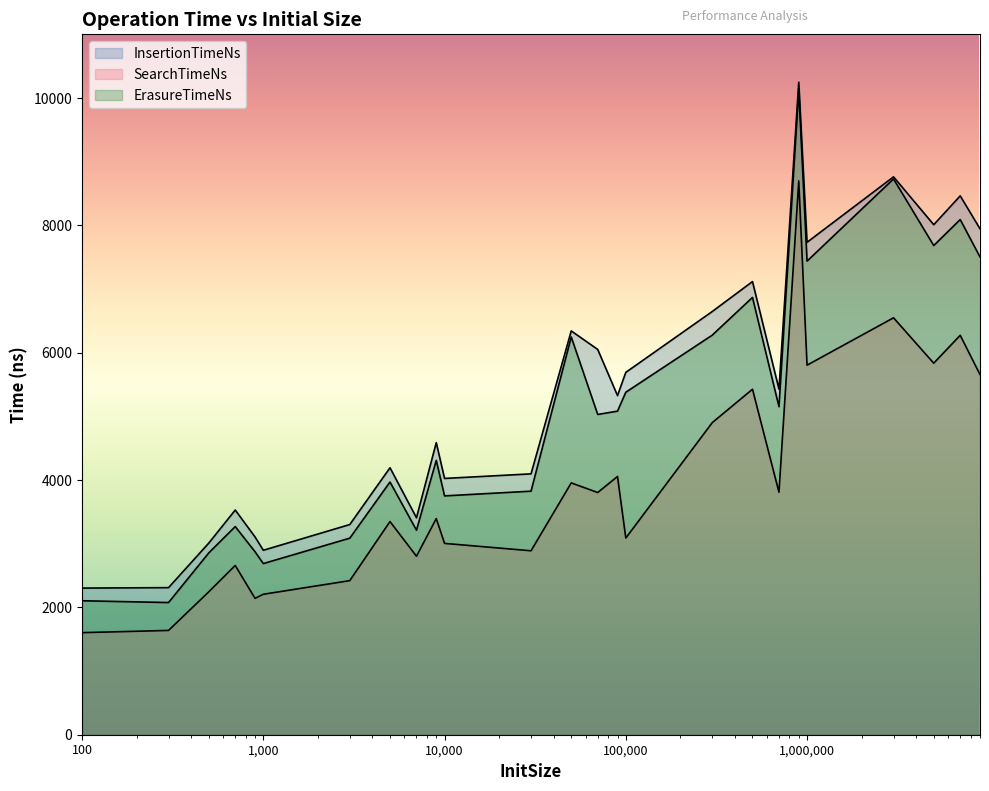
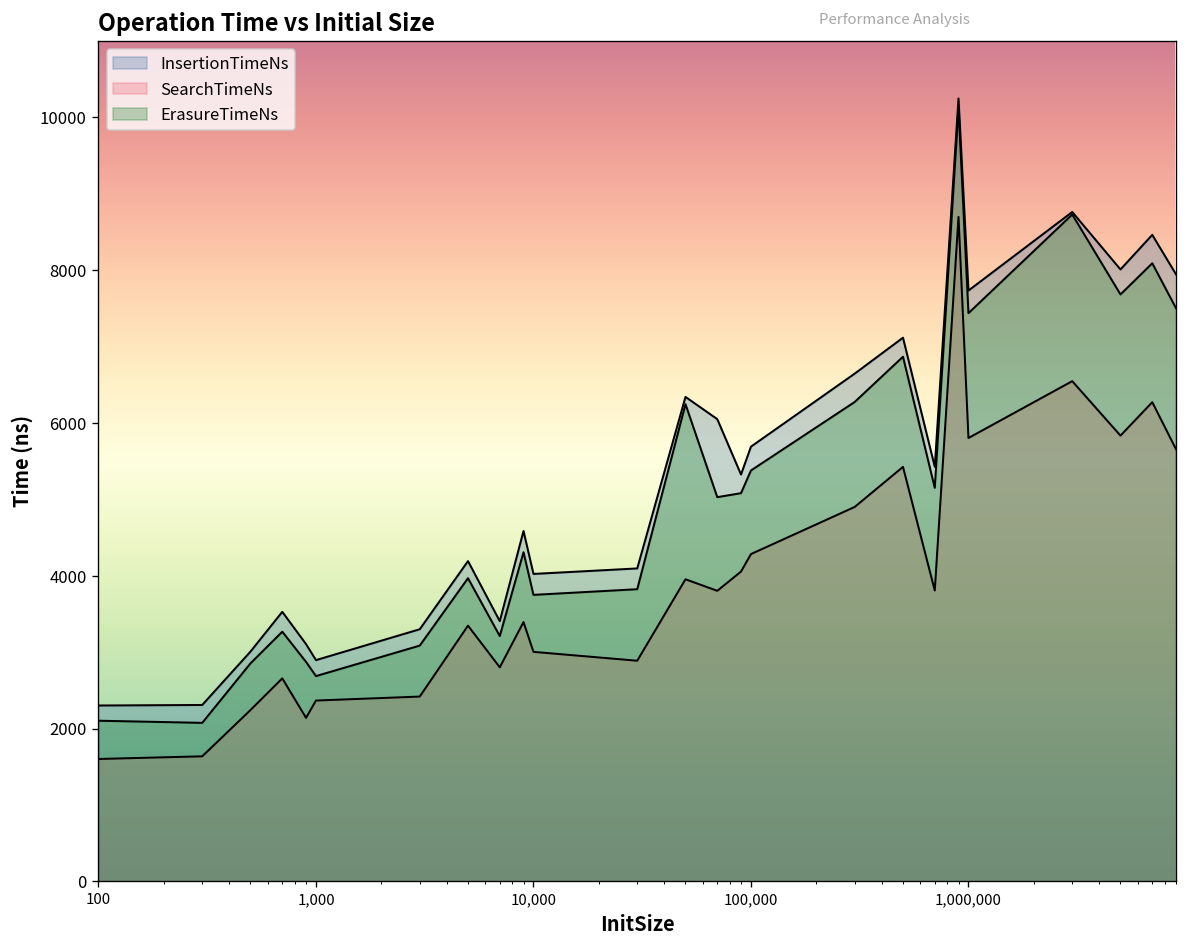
SearchTimeNs, 1,000: 2200 -> 2400
SearchTimeNs, 100,000: 3100 -> 4300
